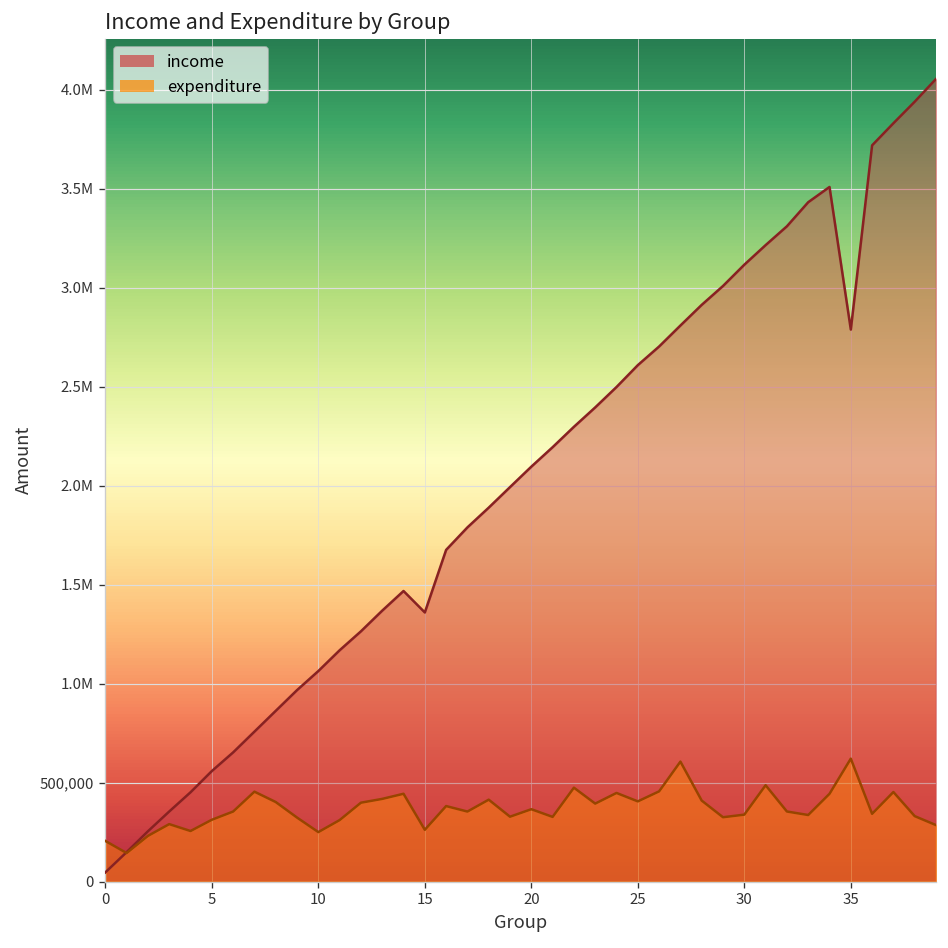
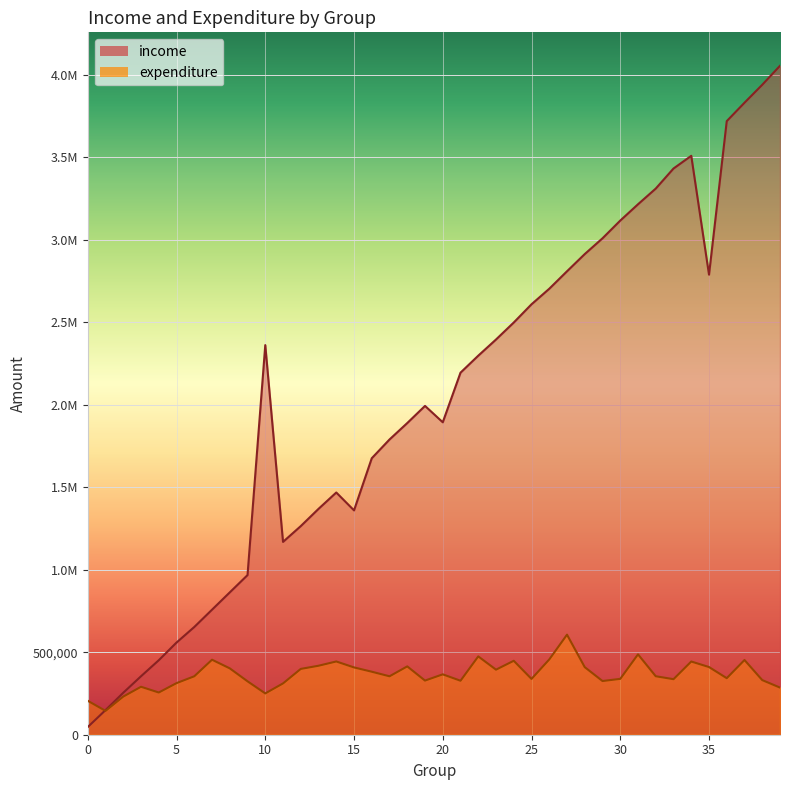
income, 10: 1,060,000 -> 2,360,000
expenditure, 15: 260,000 -> 410,000
income, 20: 2,100,000 -> 1,890,000
expenditure, 25: 410,000 -> 340,000
expenditure, 35: 620,000 -> 410,000
